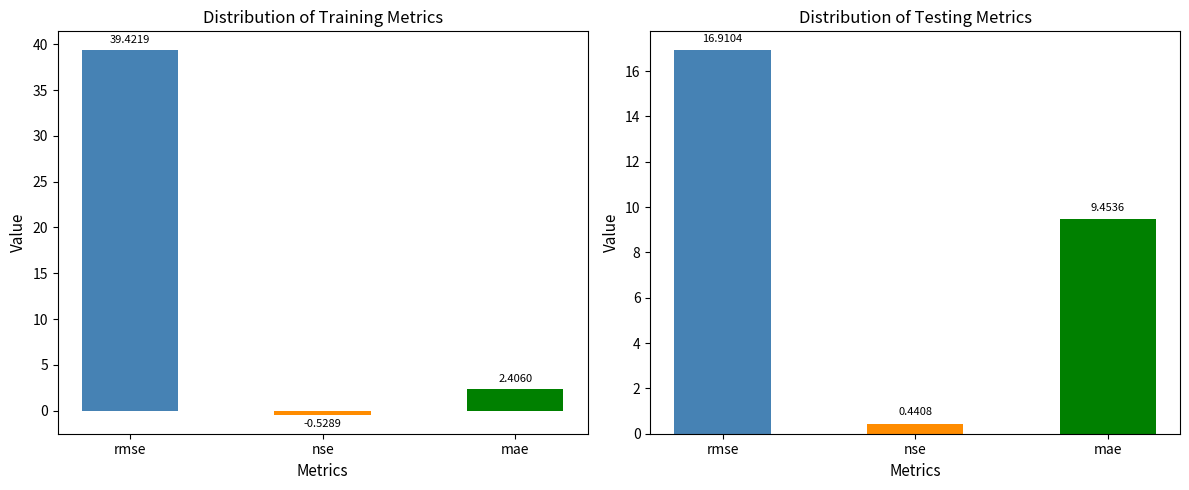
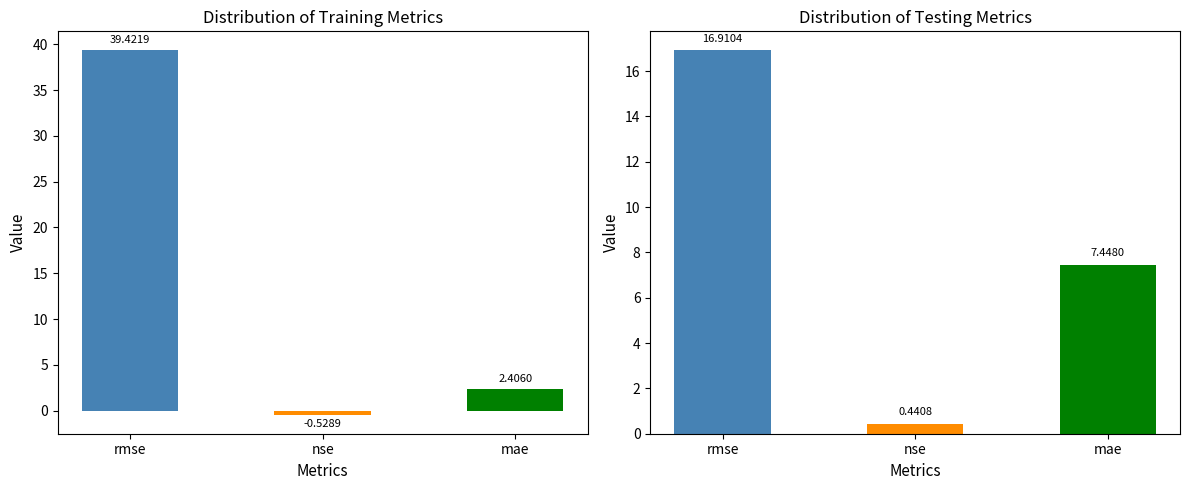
Distribution of Testing Metrics, mae: 9.4536 -> 7.4480
